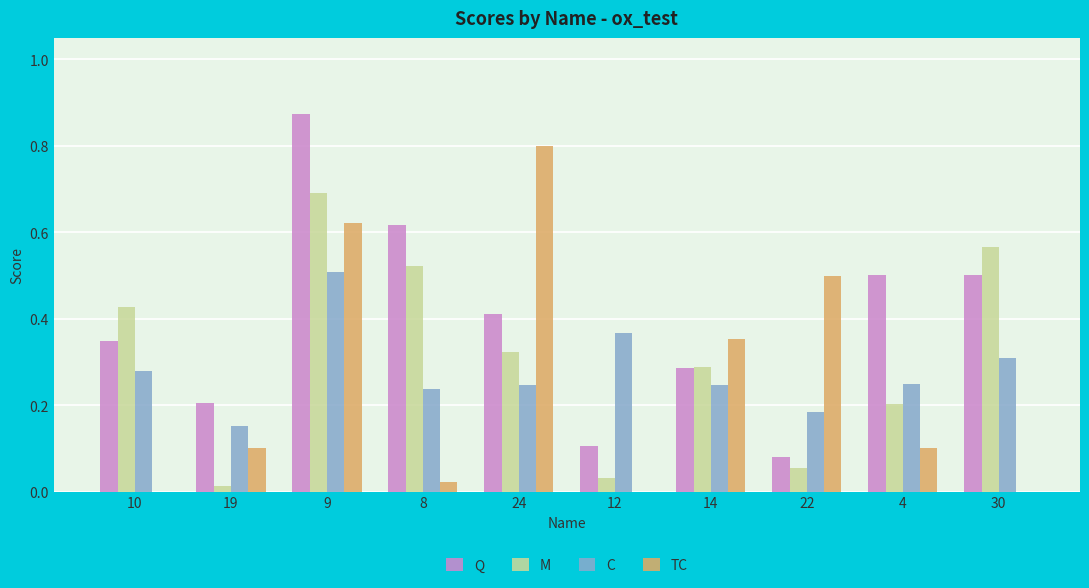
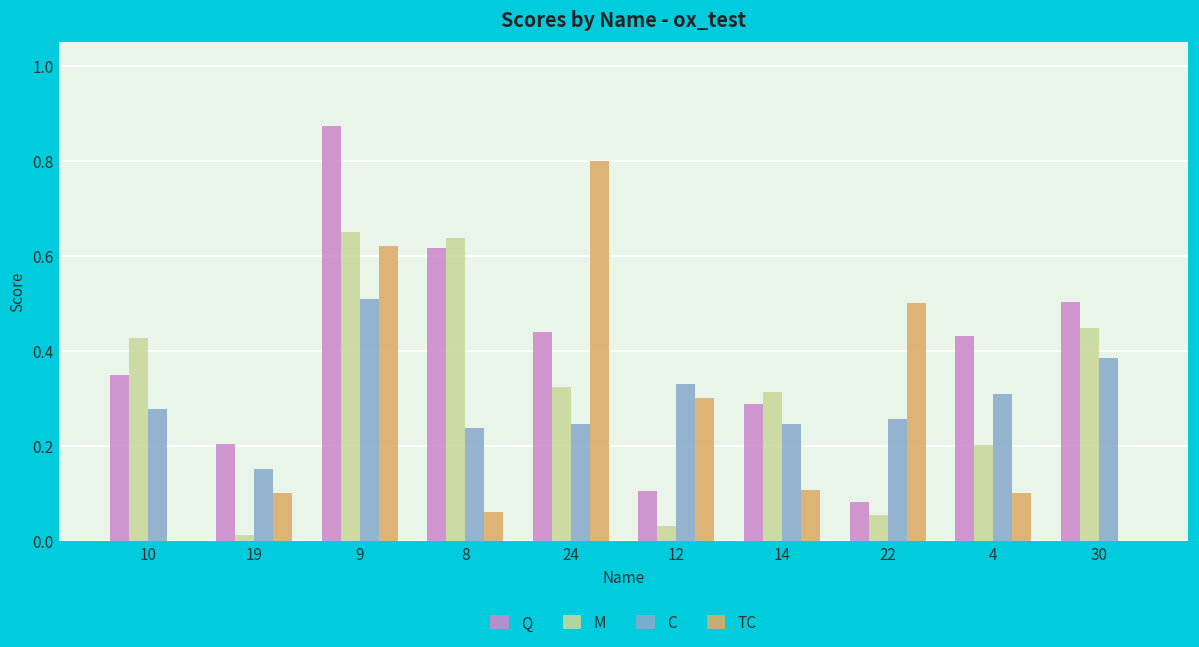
M, 9: 0.69 -> 0.65
M, 8: 0.52 -> 0.64
TC, 8: 0.02 -> 0.06
Q, 24: 0.41 -> 0.44
C, 12: 0.37 -> 0.33
TC, 12: 0.0 -> 0.3
M, 14: 0.29 -> 0.31
TC, 14: 0.35 -> 0.11
C, 22: 0.18 -> 0.26
Q, 4: 0.50 -> 0.43
C, 4: 0.25 -> 0.31
M, 30: 0.57 -> 0.45
C, 30: 0.31 -> 0.38
